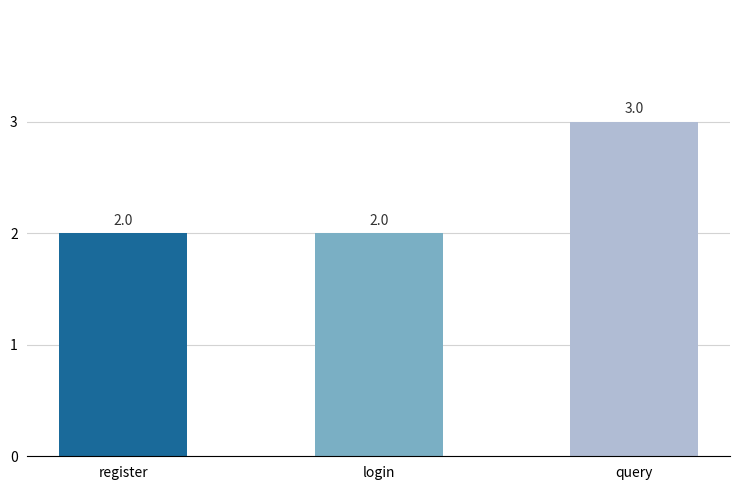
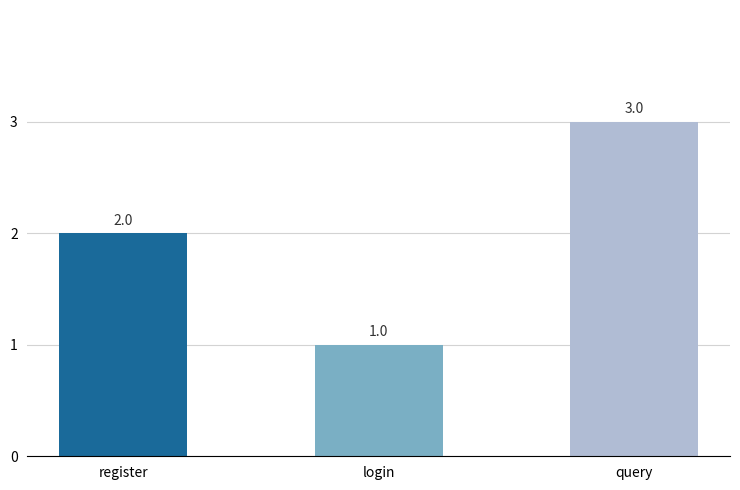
login: 2.0 -> 1.0
